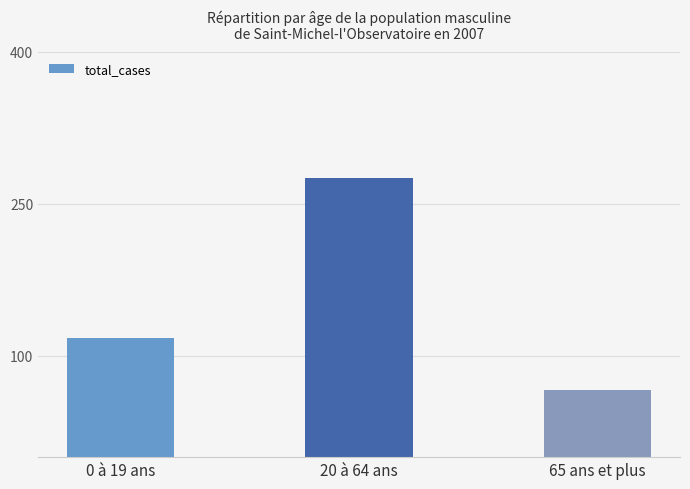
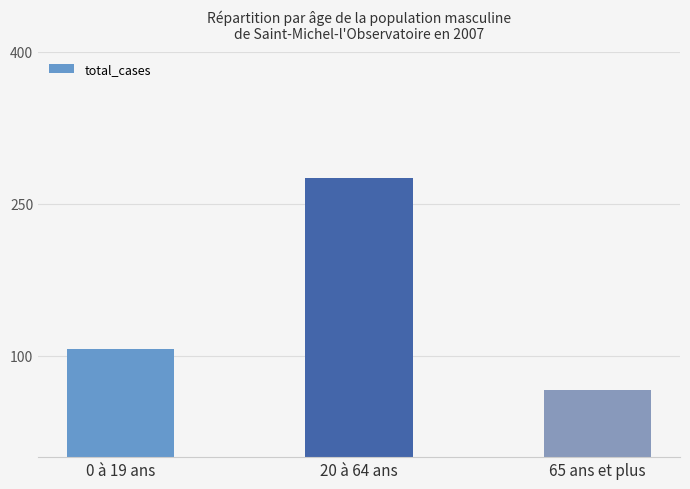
0 à 19 ans: 118 -> 107
